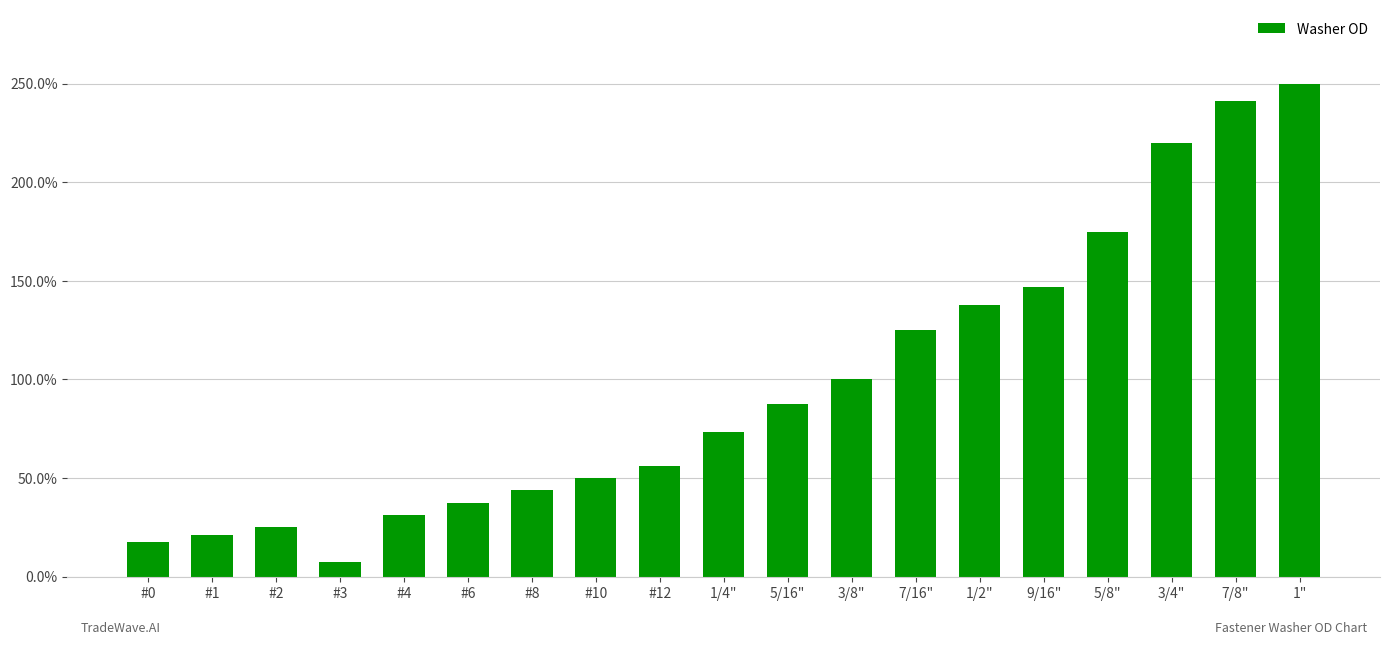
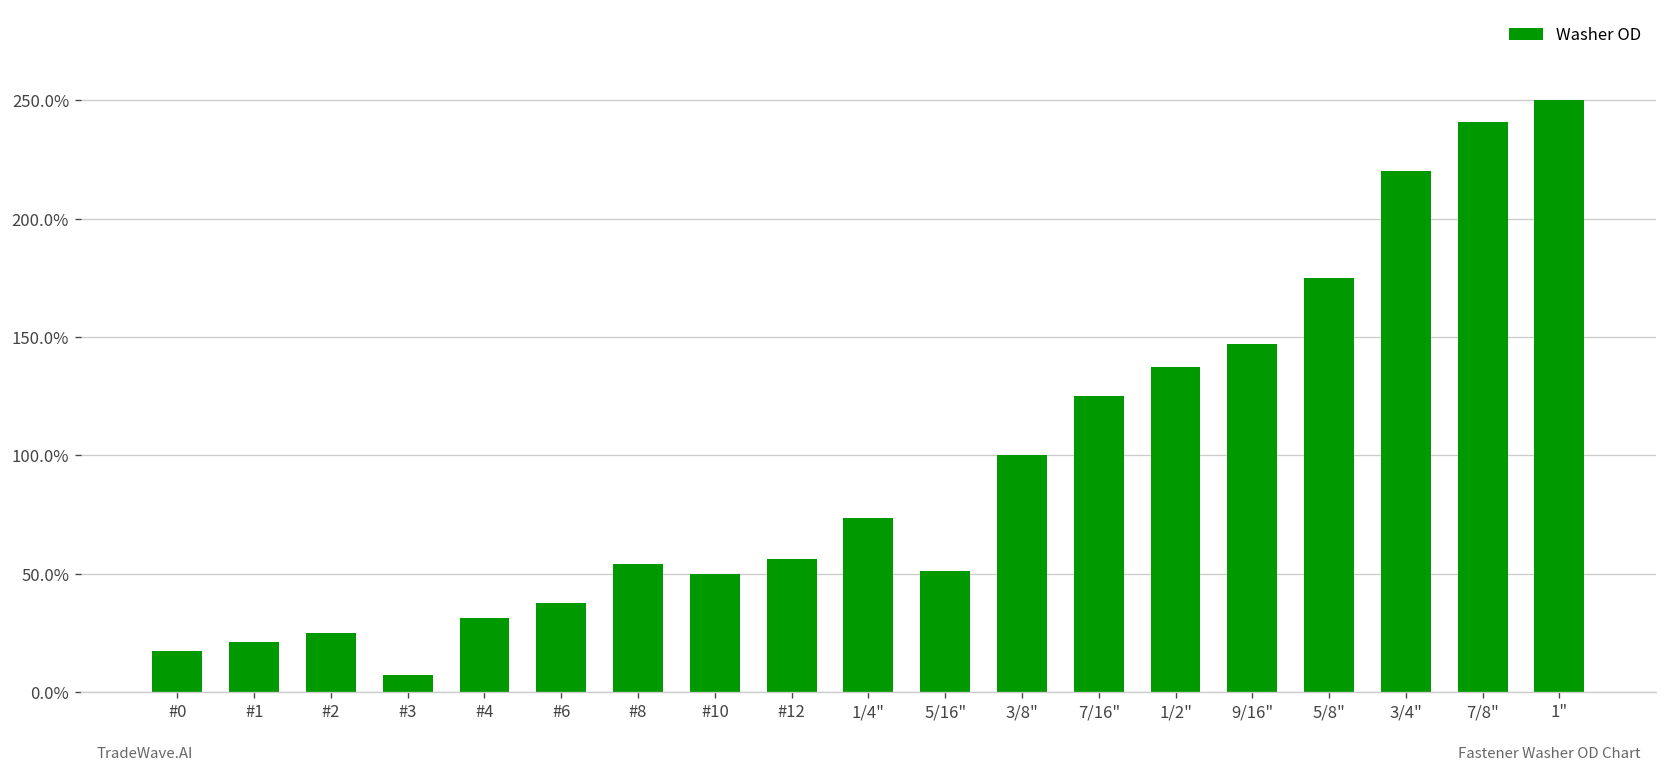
#8: 44% -> 54%
5/16": 88% -> 51%
